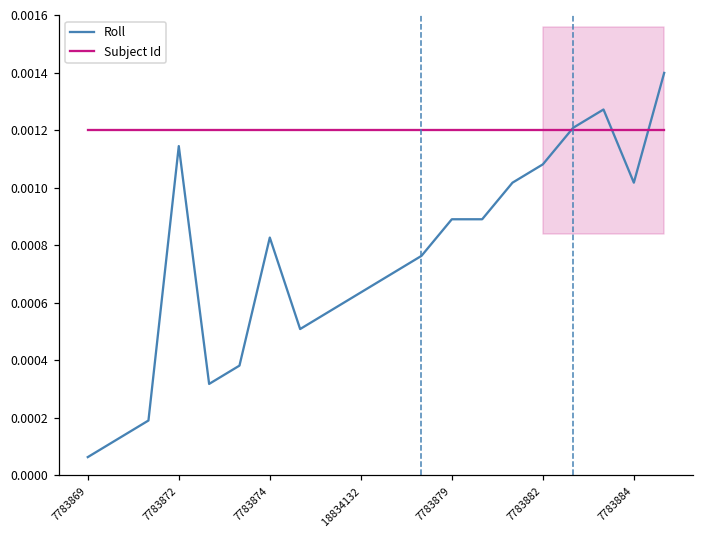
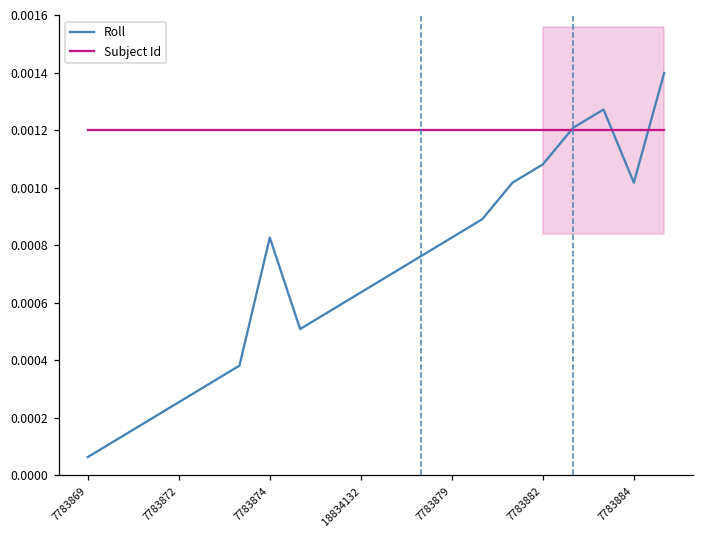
Roll, 7783872: 0.00115 -> 0.00025
Roll, 7783879: 0.00089 -> 0.00083
